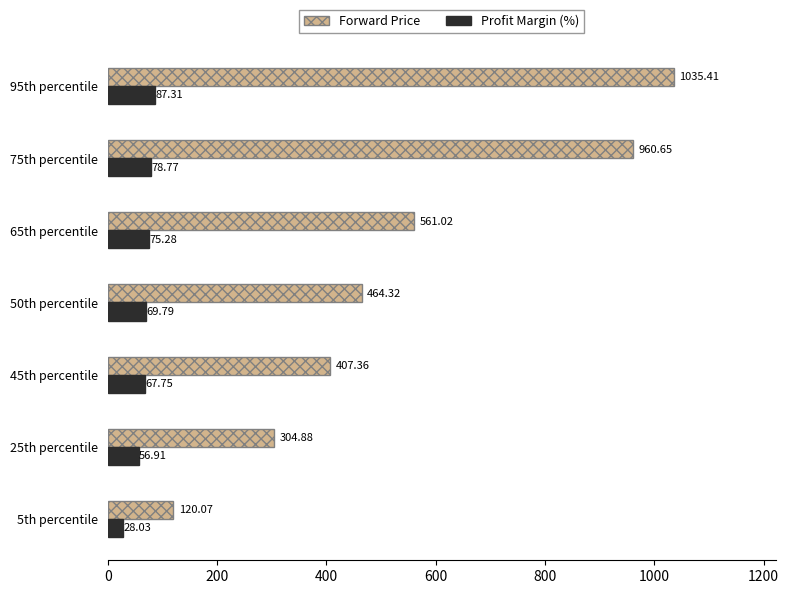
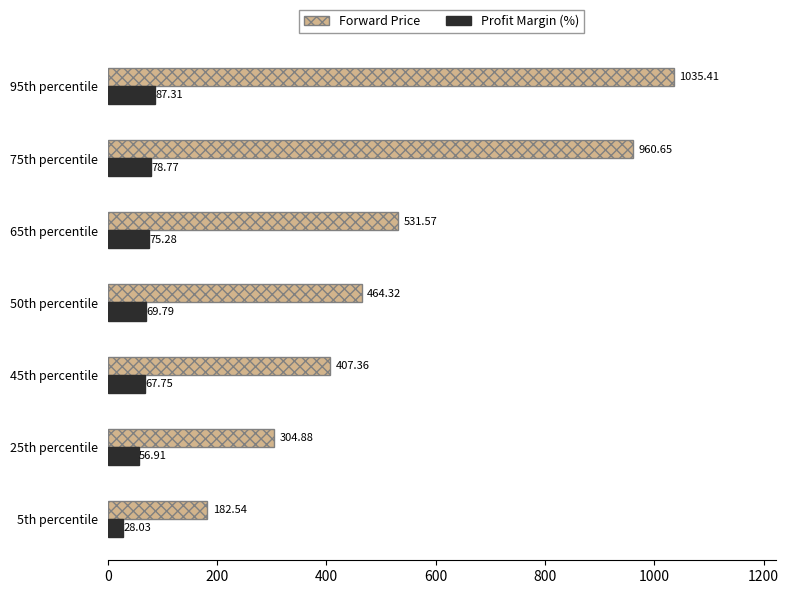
Forward Price, 65th percentile: 561.02 -> 531.57
Forward Price, 5th percentile: 120.07 -> 182.54
